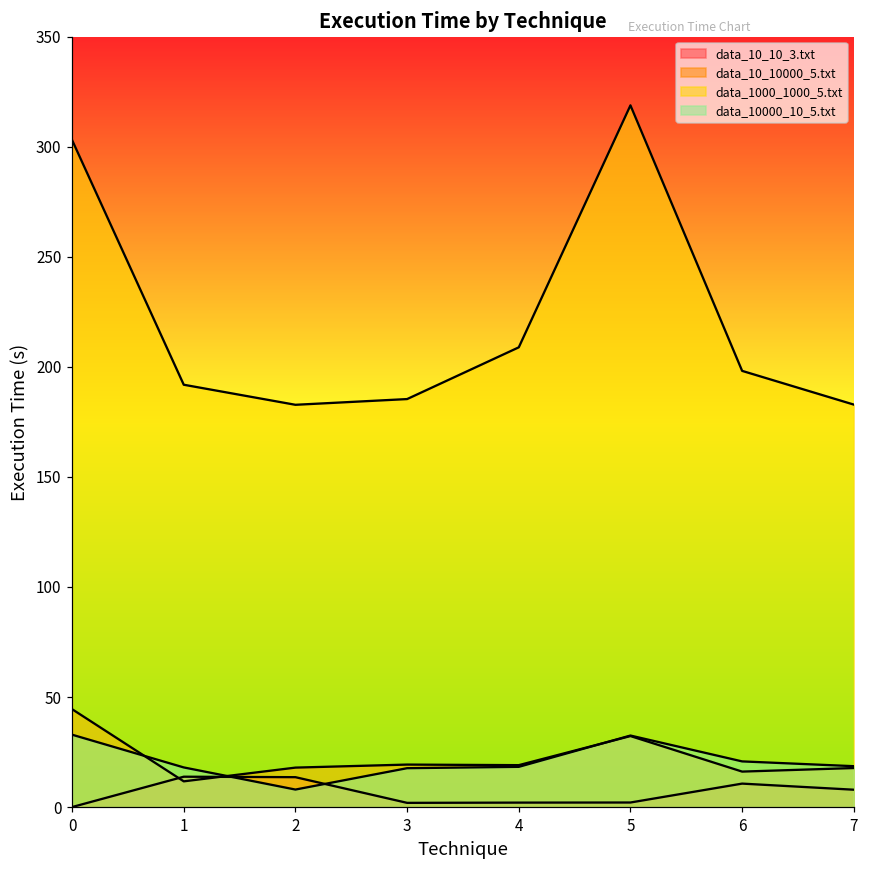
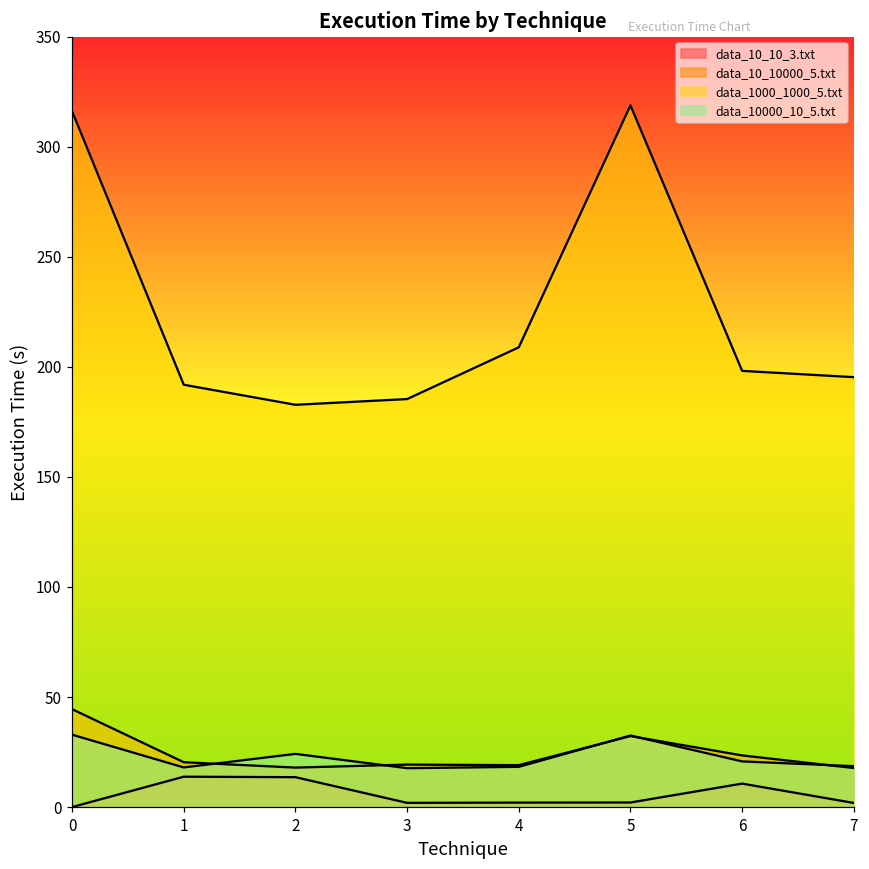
data_1000_1000_5.txt, 0: 303 -> 316
data_10_10000_5.txt, 1: 12 -> 20
data_10000_10_5.txt, 2: 8 -> 24
data_10_10000_5.txt, 6: 16 -> 23
data_10_10_3.txt, 7: 8 -> 2
data_1000_1000_5.txt, 7: 183 -> 195
